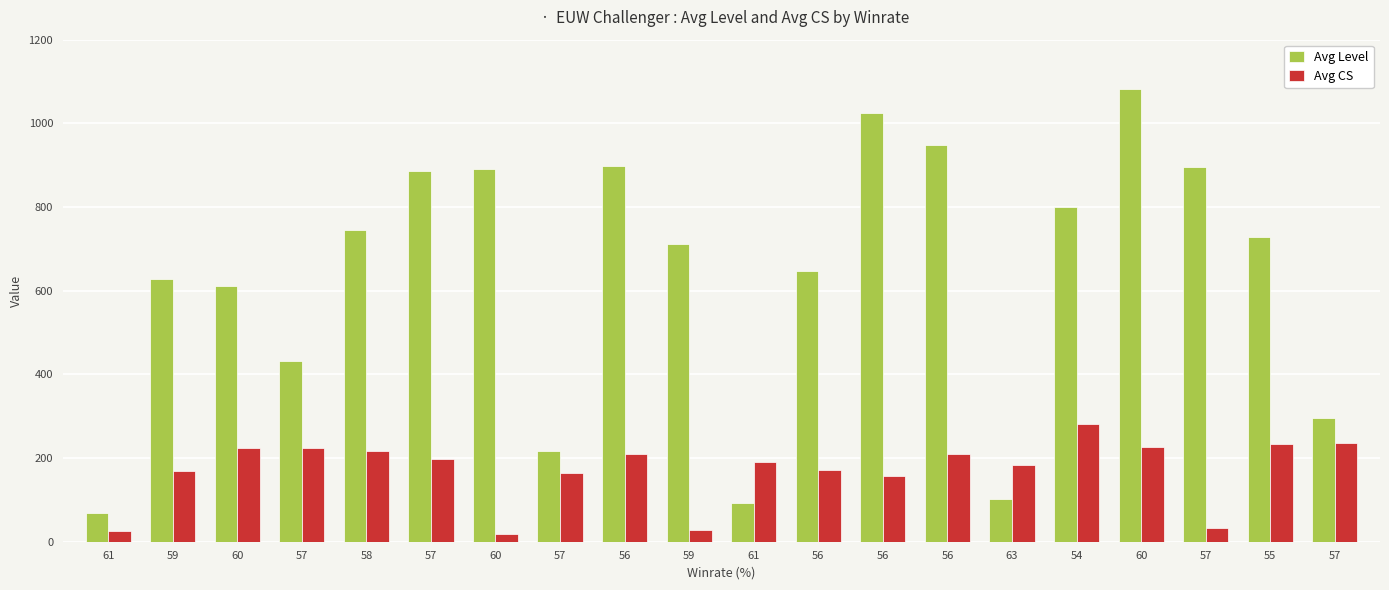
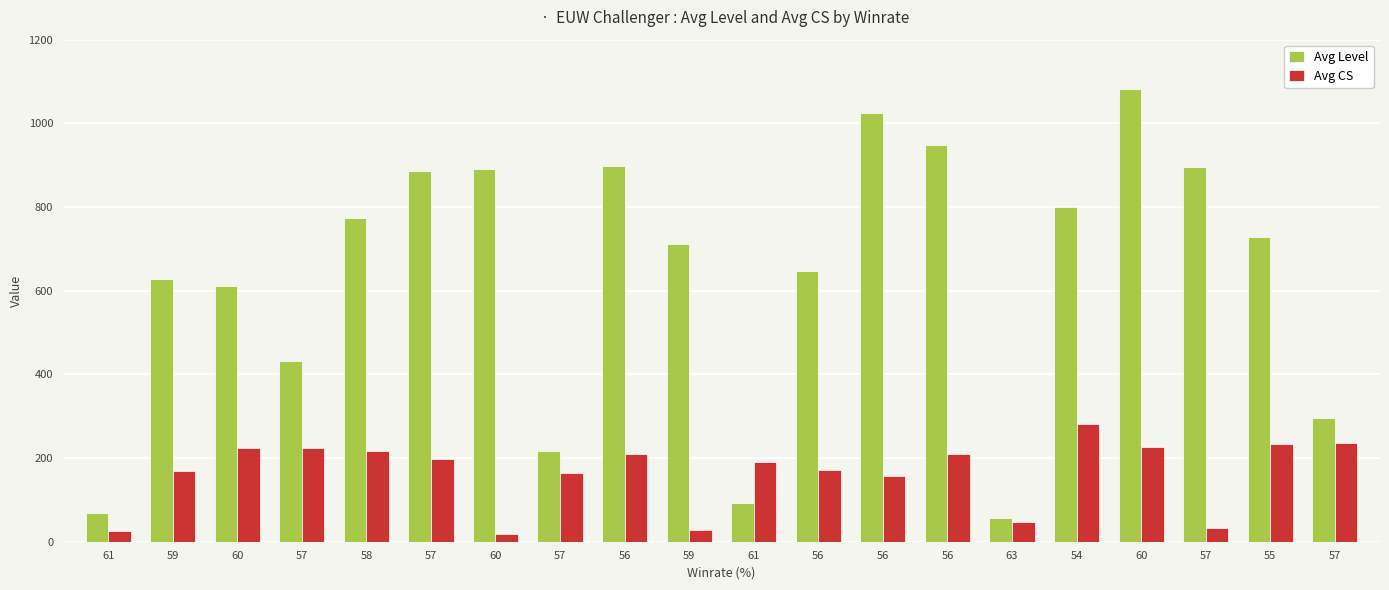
Avg Level, 58: 750 -> 770
Avg Level, 63: 100 -> 60
Avg CS, 63: 180 -> 50
